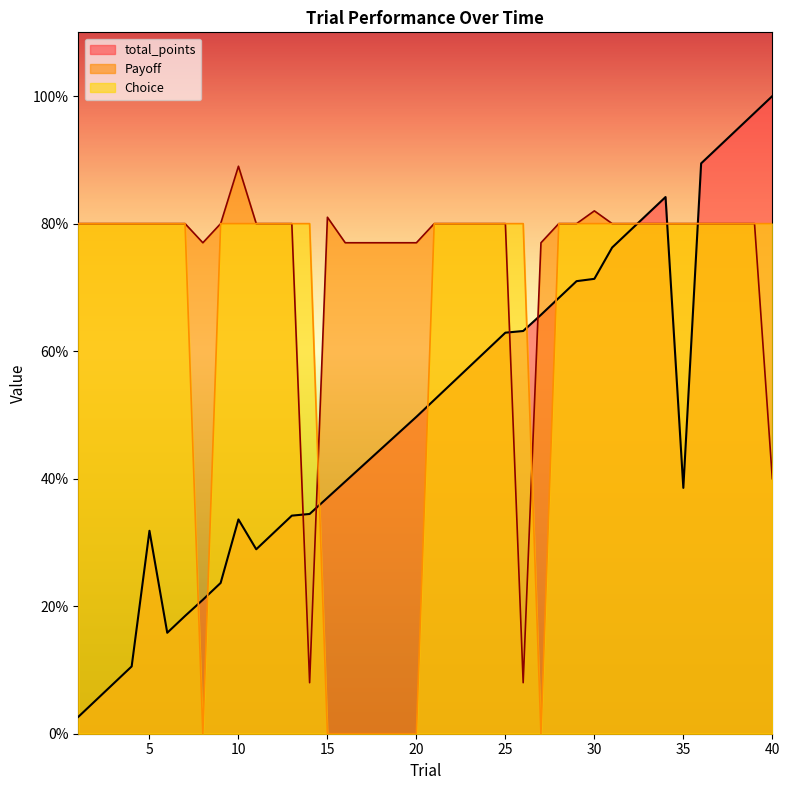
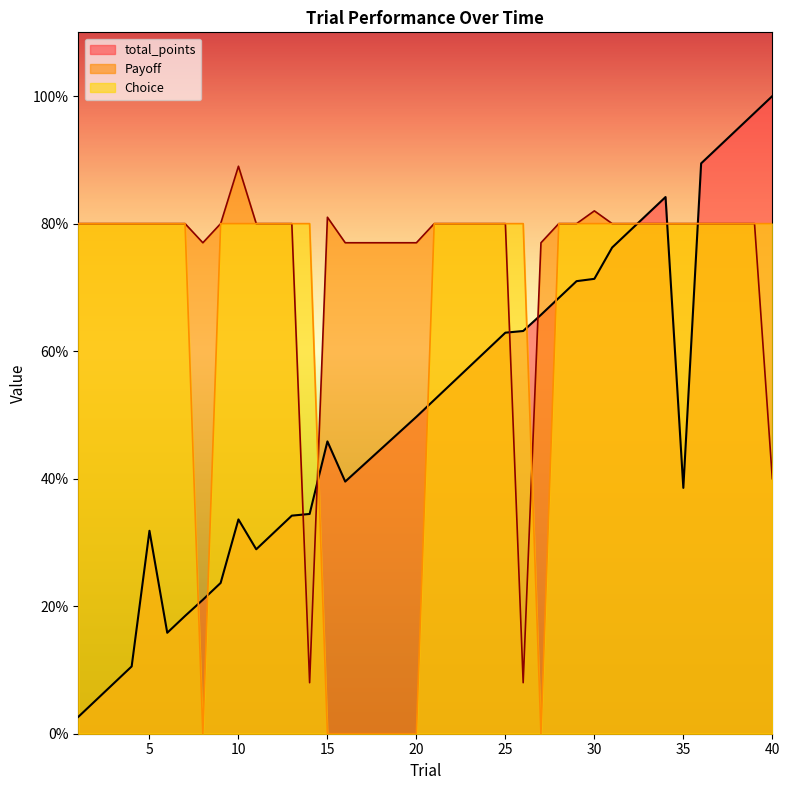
total_points, 15: 37% -> 46%
